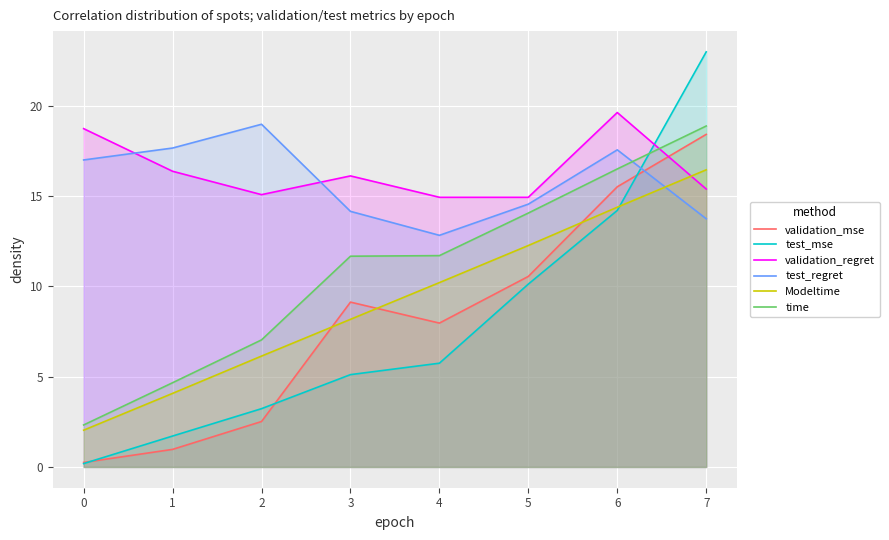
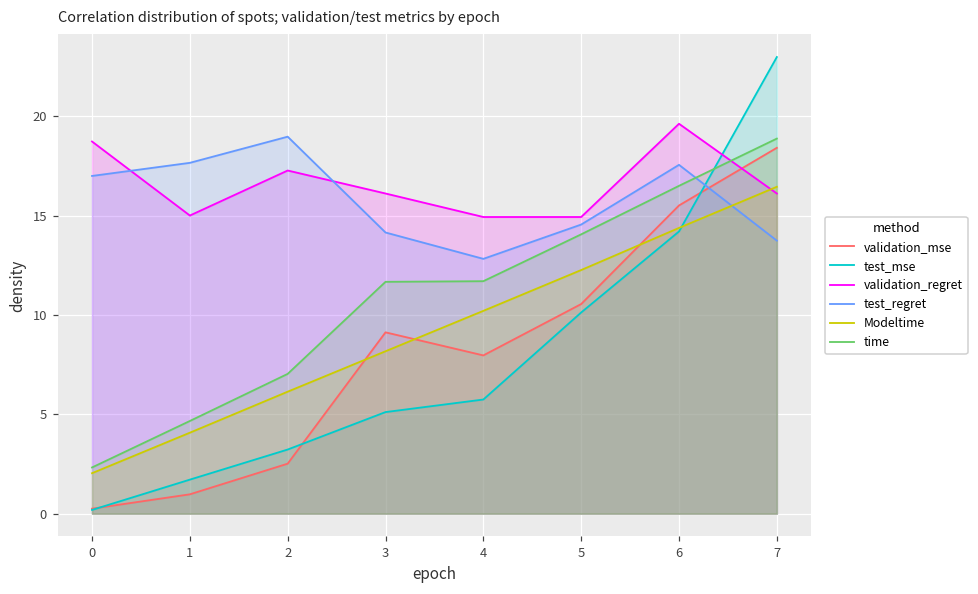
validation_regret, 1: 16.4 -> 15.0
validation_regret, 2: 15.1 -> 17.3
validation_regret, 7: 15.4 -> 16.1
